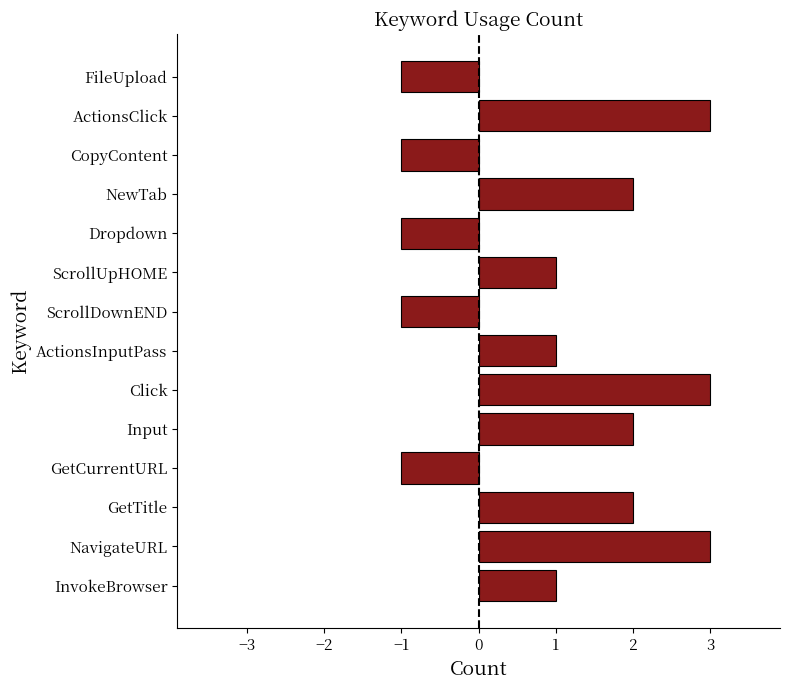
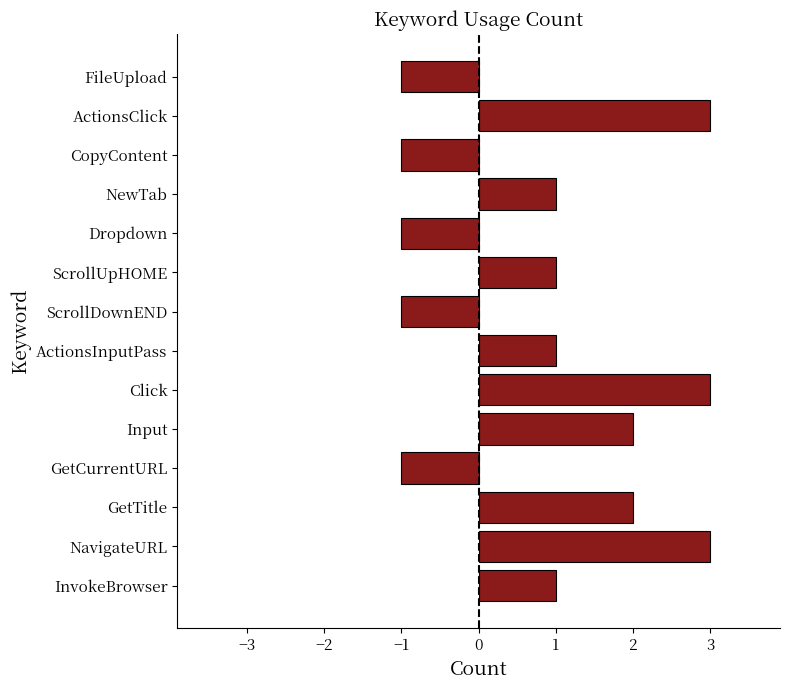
NewTab: 2 -> 1
